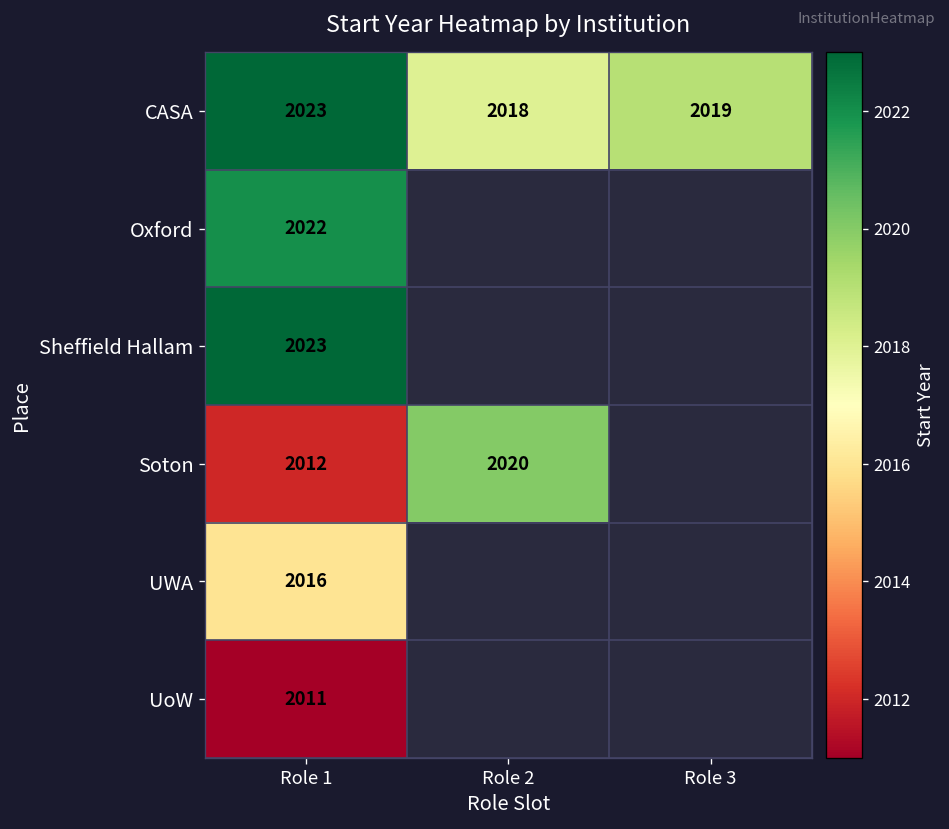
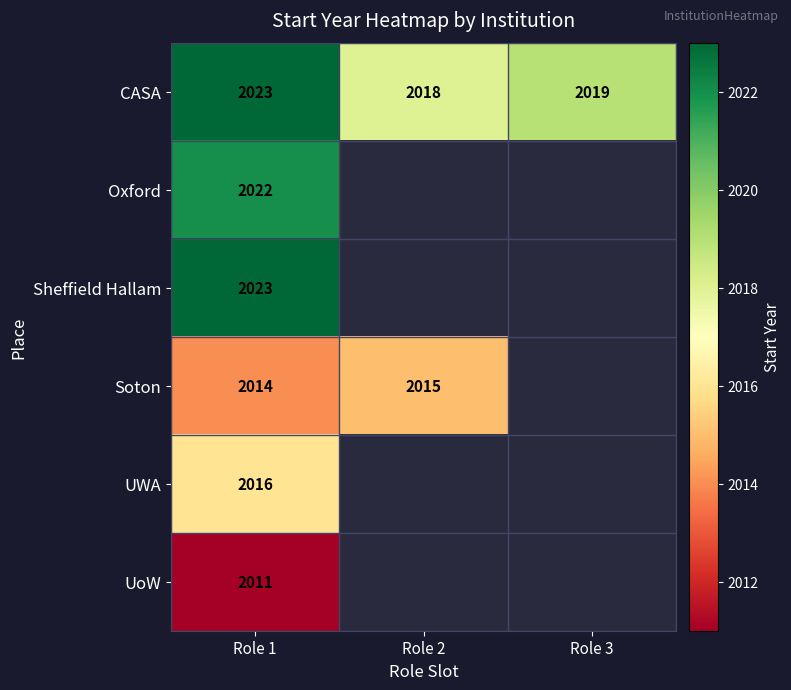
Soton, Role 1: 2012 -> 2014
Soton, Role 2: 2020 -> 2015
